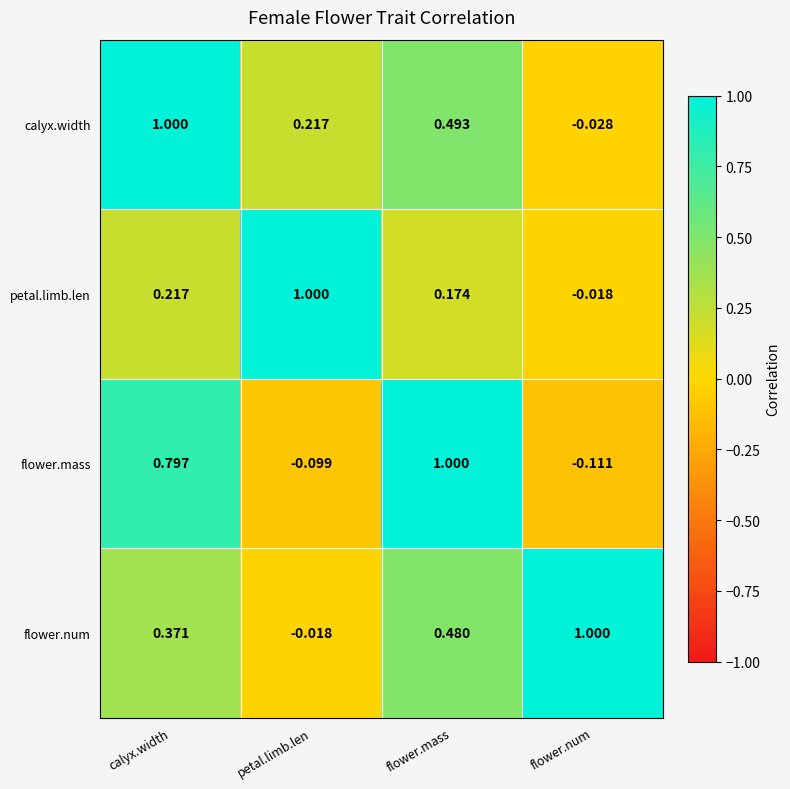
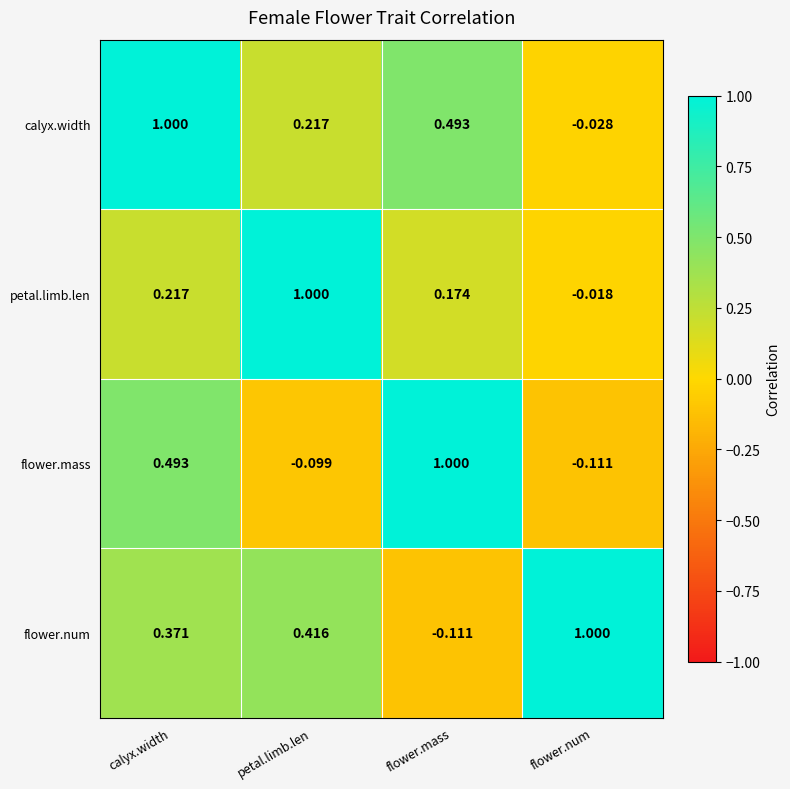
flower.mass, calyx.width: 0.797 -> 0.493
flower.num, petal.limb.len: -0.018 -> 0.416
flower.num, flower.mass: 0.480 -> -0.111
